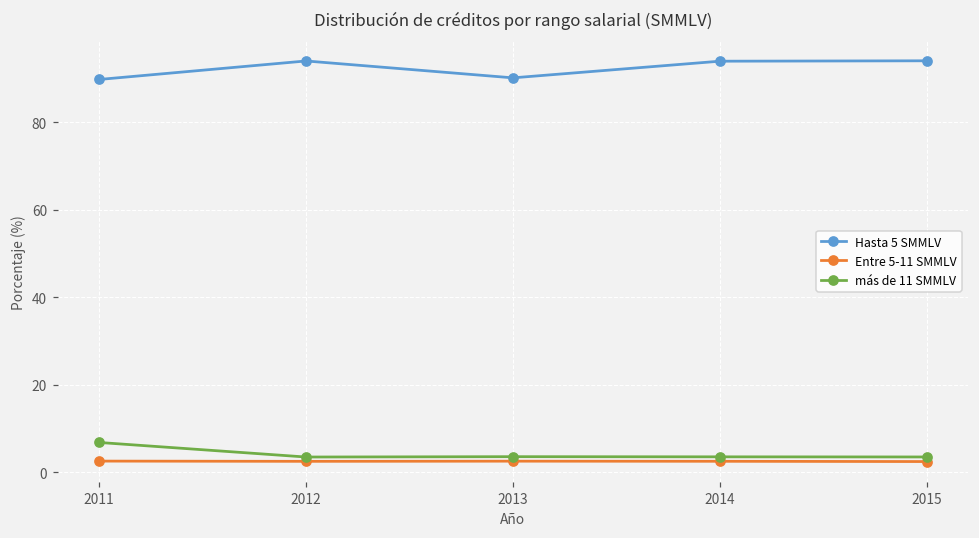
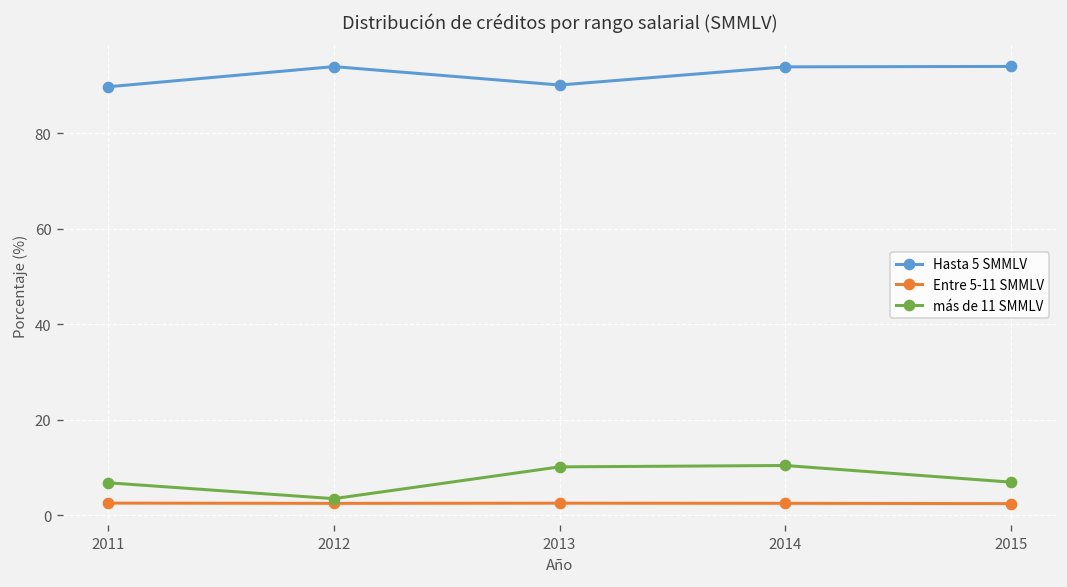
más de 11 SMMLV, 2013: 4 -> 10
más de 11 SMMLV, 2014: 4 -> 10
más de 11 SMMLV, 2015: 4 -> 7
